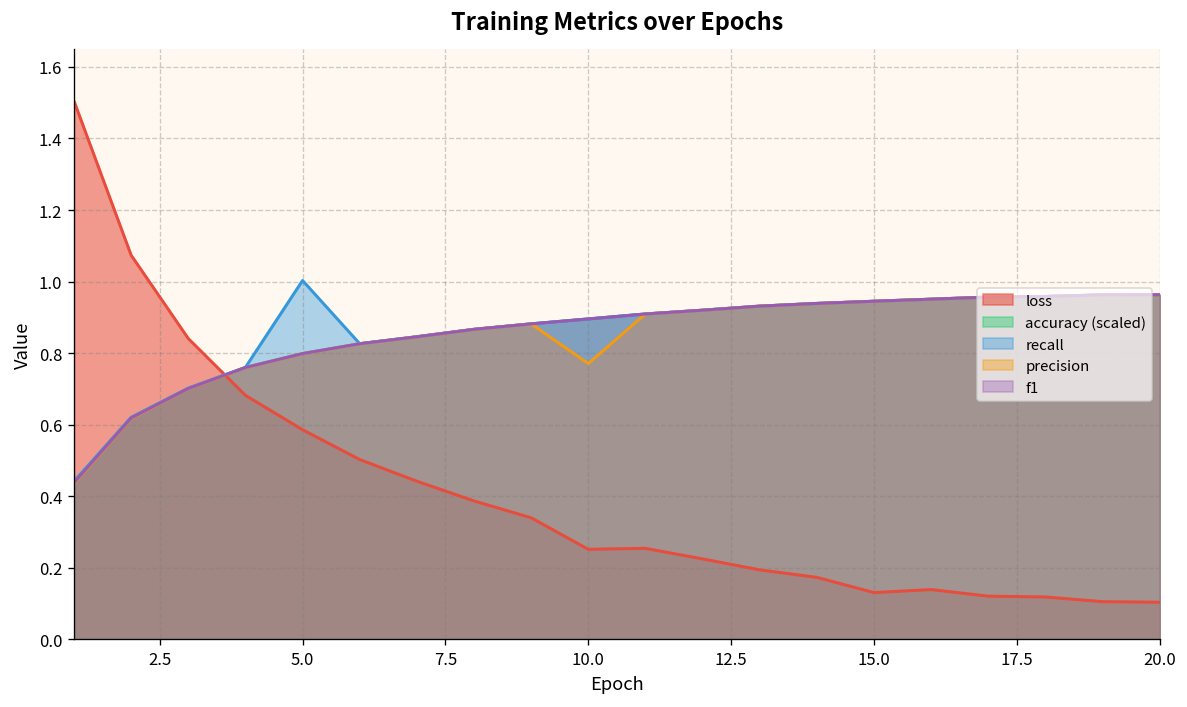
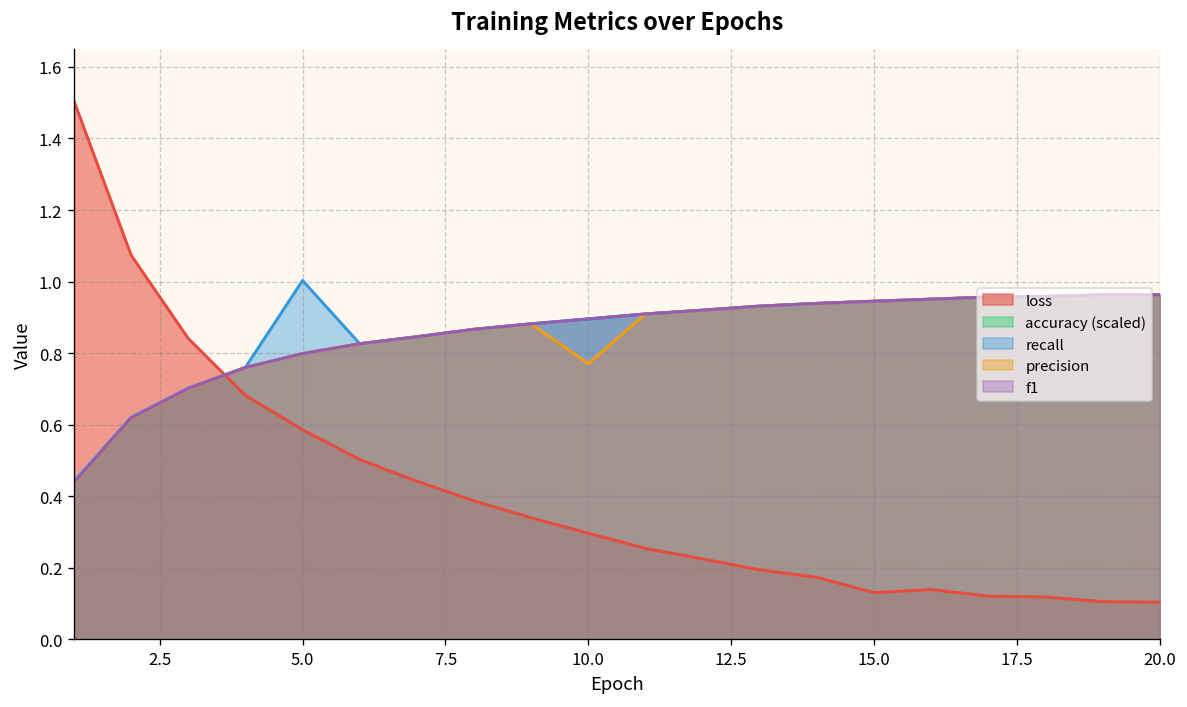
loss, 10.0: 0.25 -> 0.30
